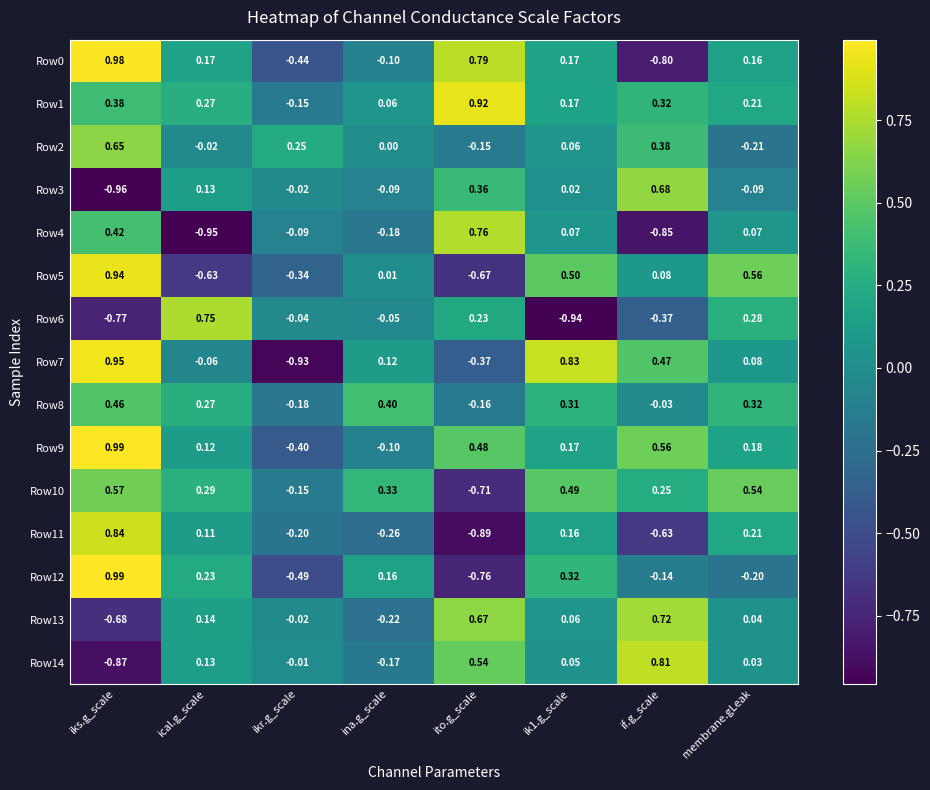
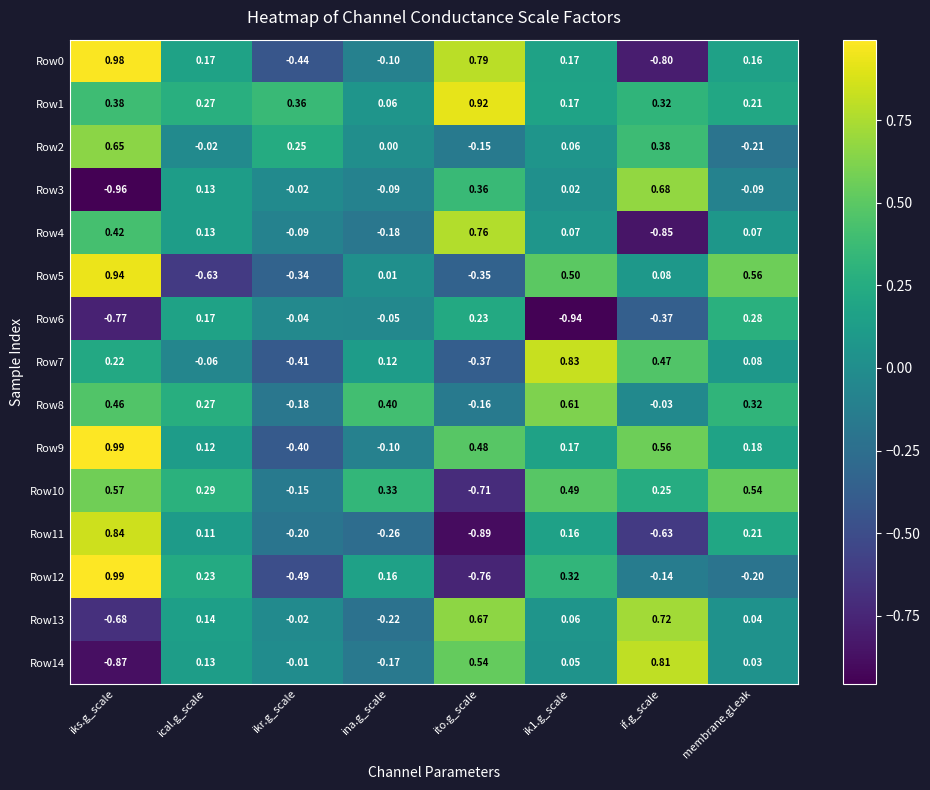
Row1, ikr.g_scale: -0.15 -> 0.36
Row4, ical.g_scale: -0.95 -> 0.13
Row5, ito.g_scale: -0.67 -> -0.35
Row6, ical.g_scale: 0.75 -> 0.17
Row7, iks.g_scale: 0.95 -> 0.22
Row7, ikr.g_scale: -0.93 -> -0.41
Row8, ik1.g_scale: 0.31 -> 0.61
